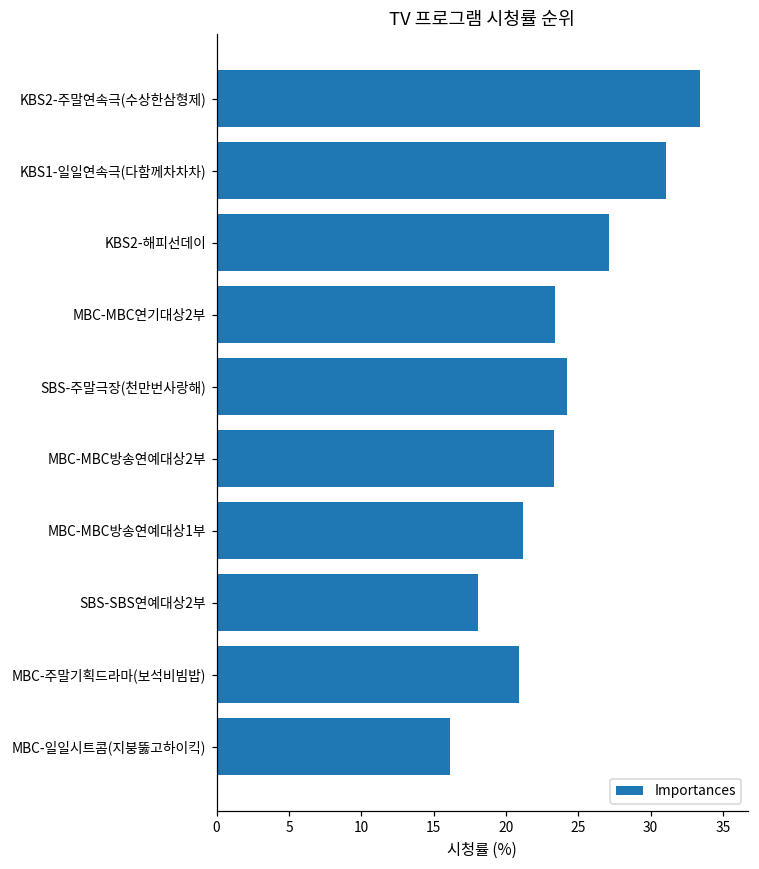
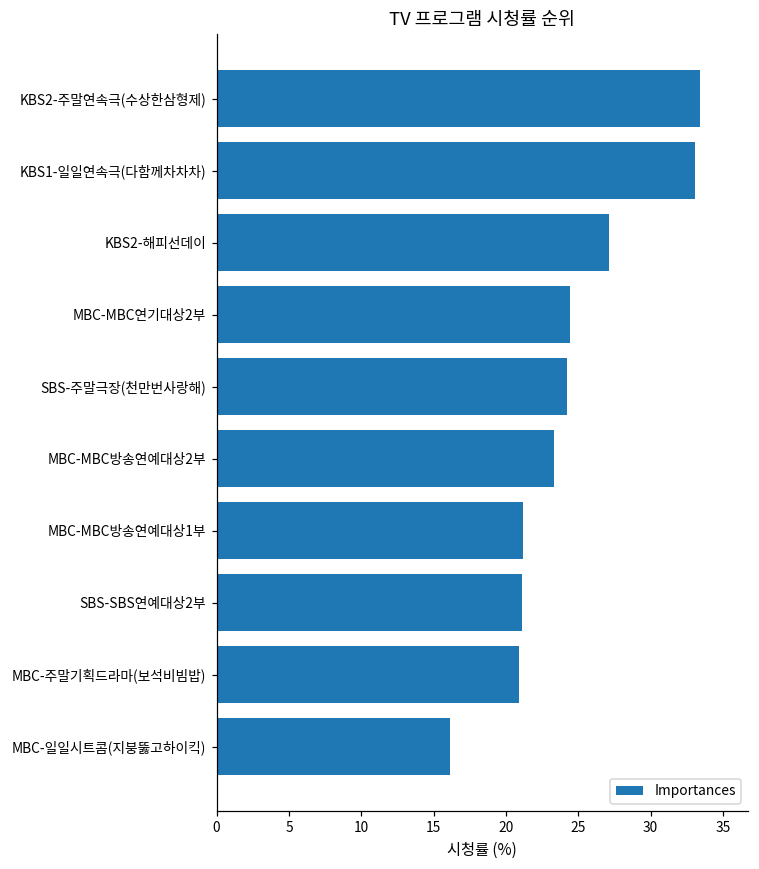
KBS1-일일연속극(다함께차차차): 31.1 -> 33.1
MBC-MBC연기대상2부: 23.4 -> 24.4
SBS-SBS연예대상2부: 18.1 -> 21.1
